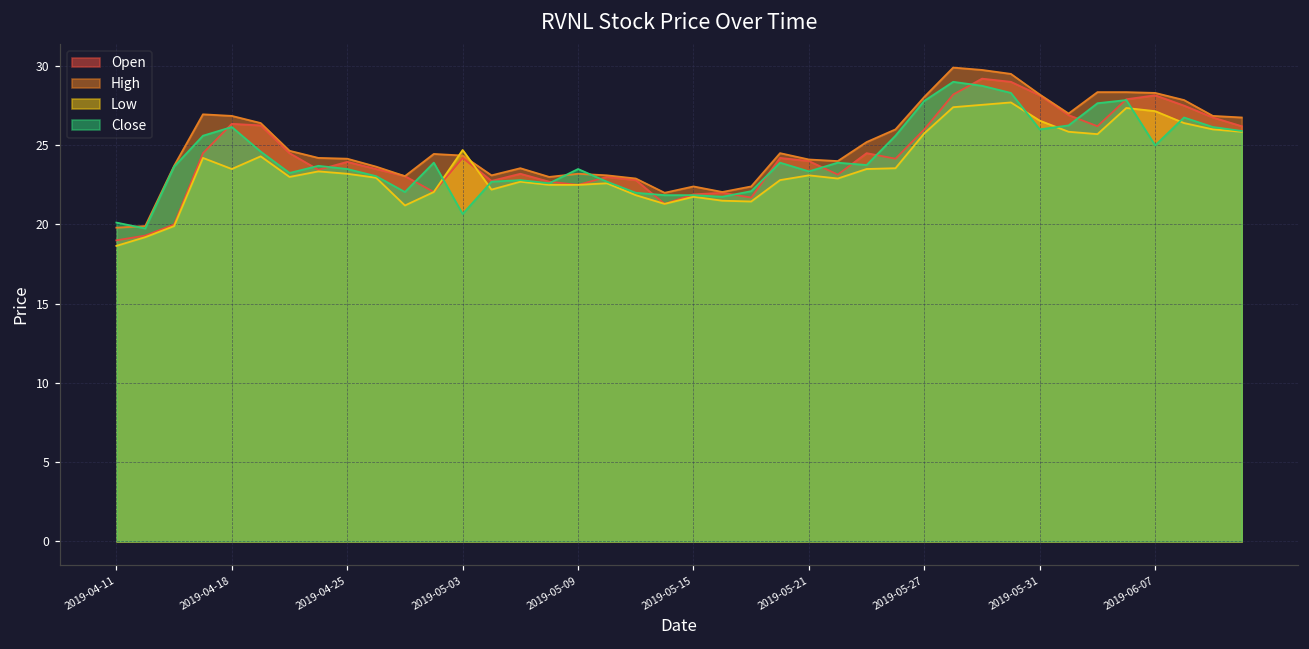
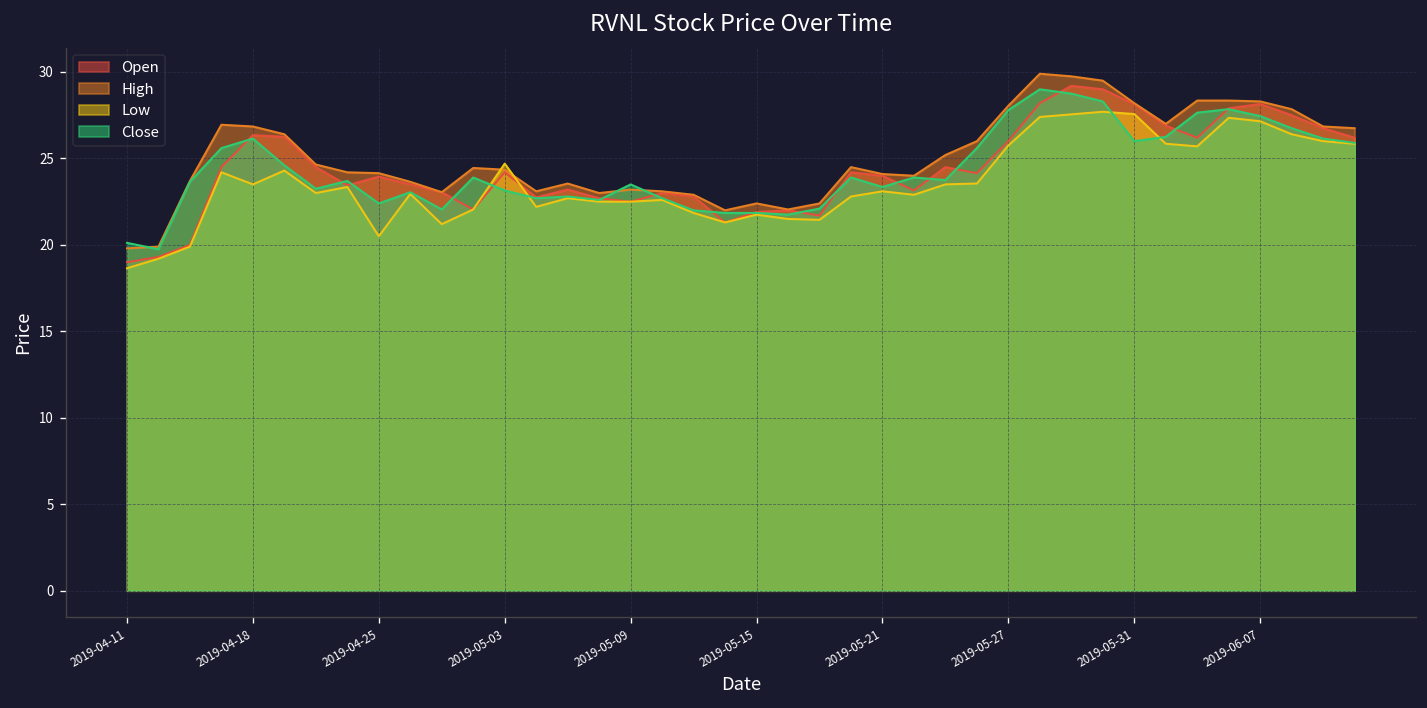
Low, 2019-04-25: 23.2 -> 20.5
Close, 2019-04-25: 23.5 -> 22.4
Close, 2019-05-03: 20.7 -> 23.2
Low, 2019-05-31: 26.6 -> 27.6
Close, 2019-06-07: 25.0 -> 27.5
